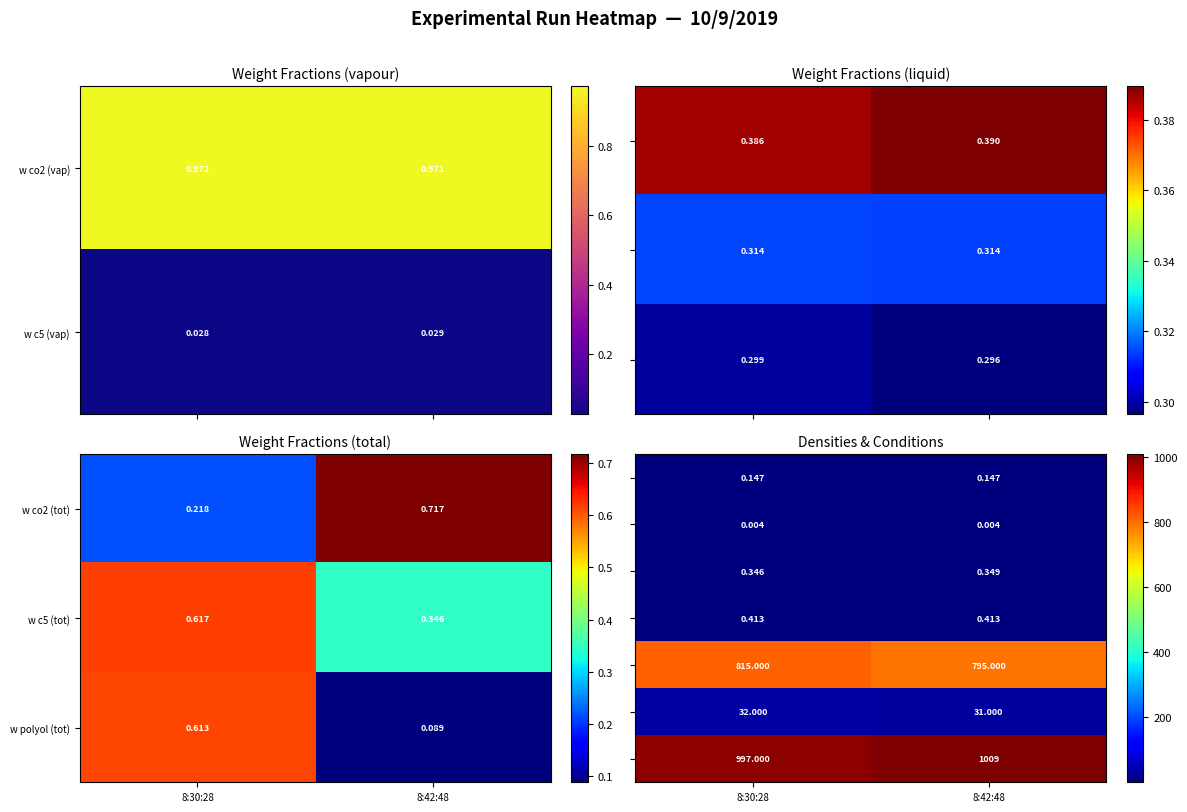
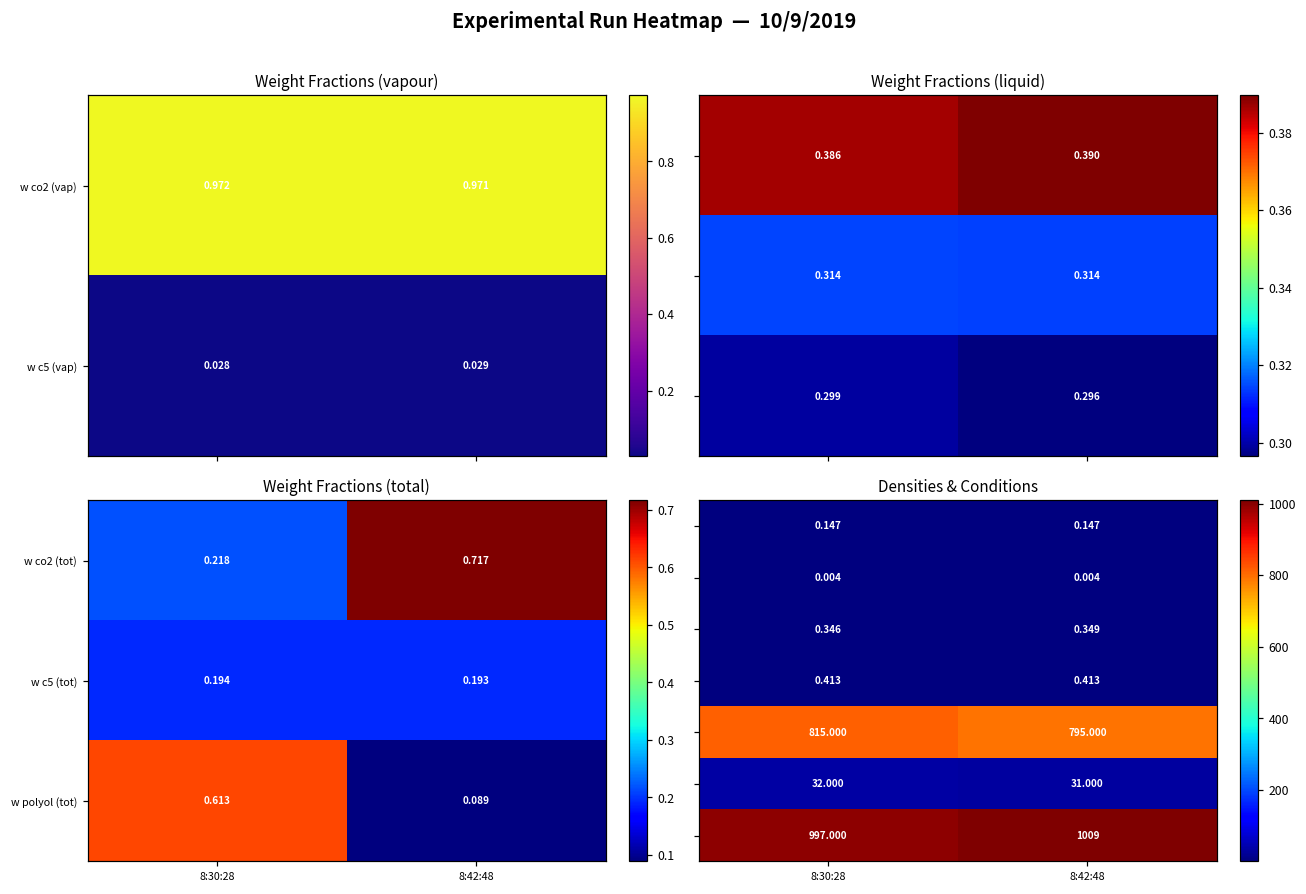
Weight Fractions (total), w c5 (tot), 8:30:28: 0.617 -> 0.194
Weight Fractions (total), w c5 (tot), 8:42:48: 0.346 -> 0.193
